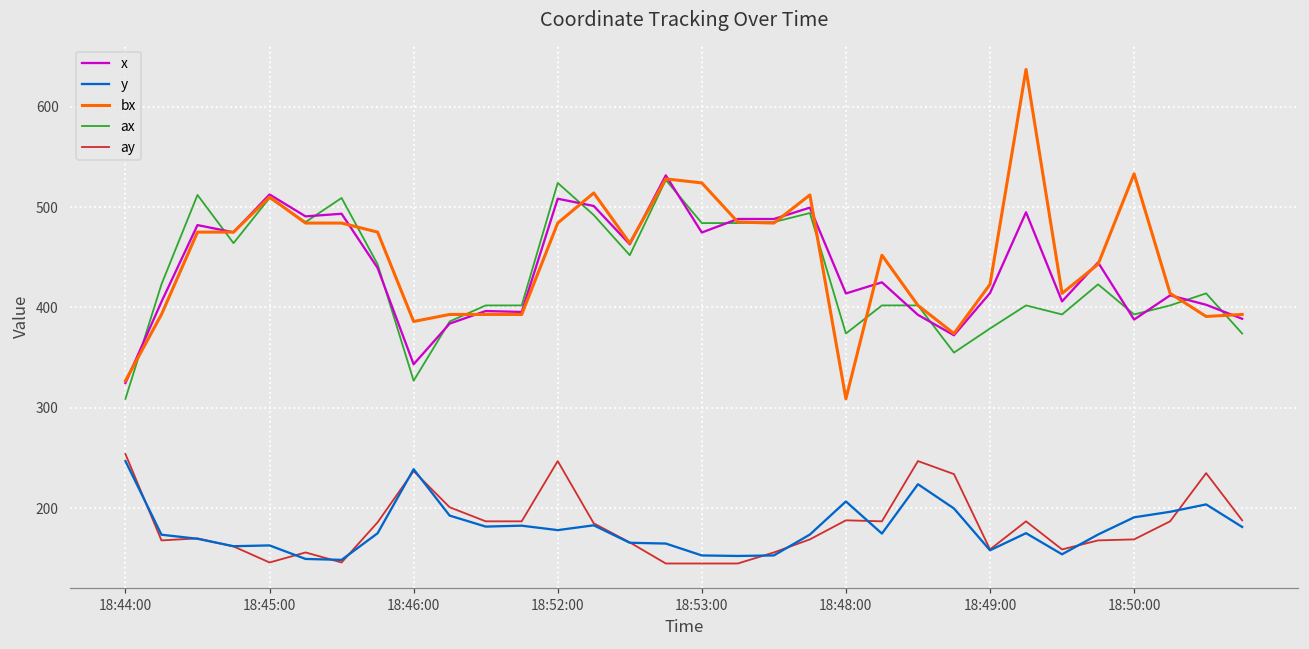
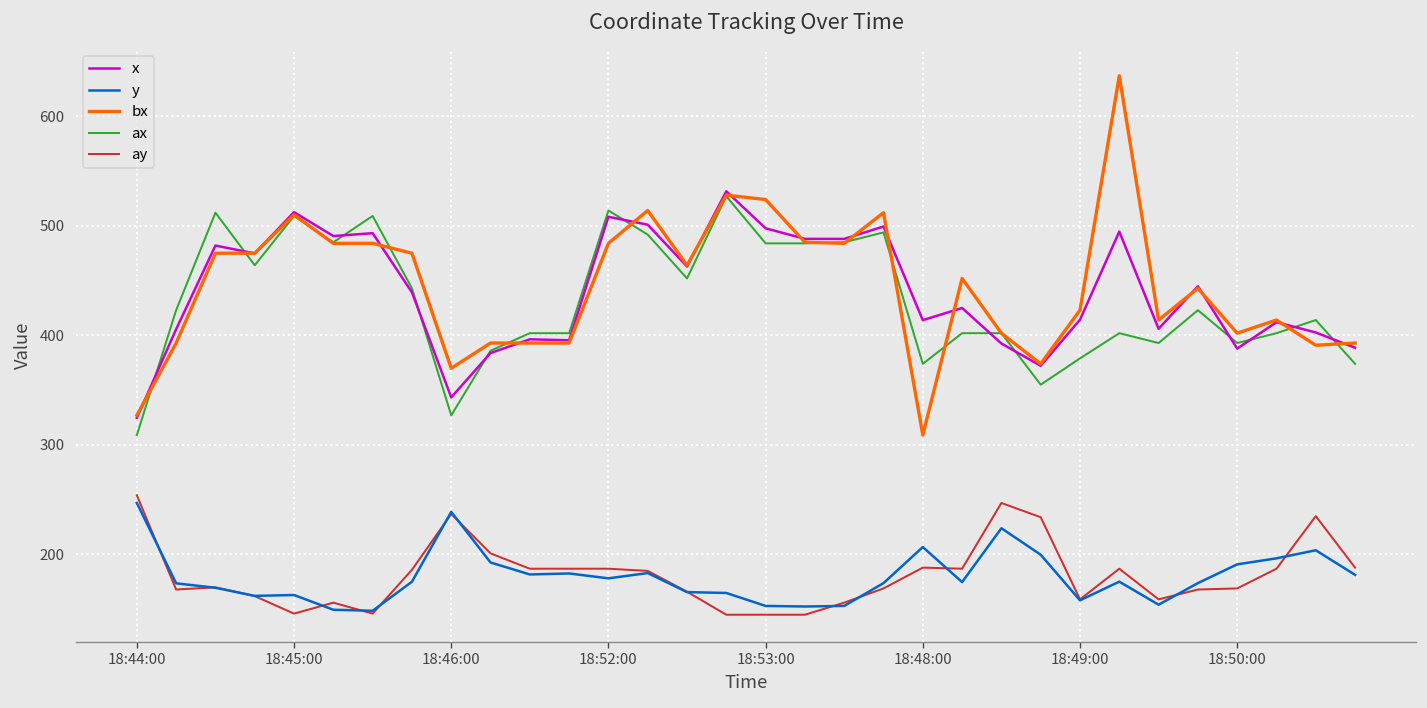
bx, 18:46:00: 390 -> 370
ax, 18:52:00: 520 -> 510
ay, 18:52:00: 250 -> 190
x, 18:53:00: 470 -> 500
bx, 18:50:00: 530 -> 400
